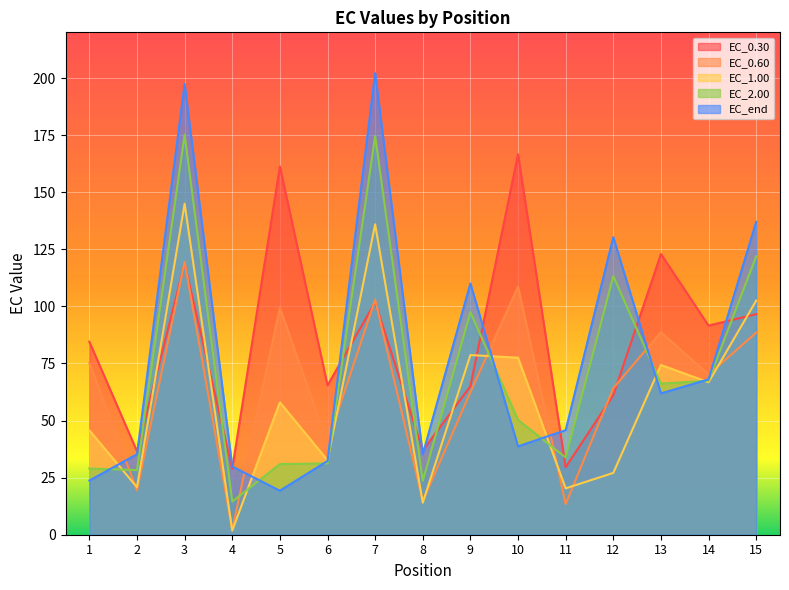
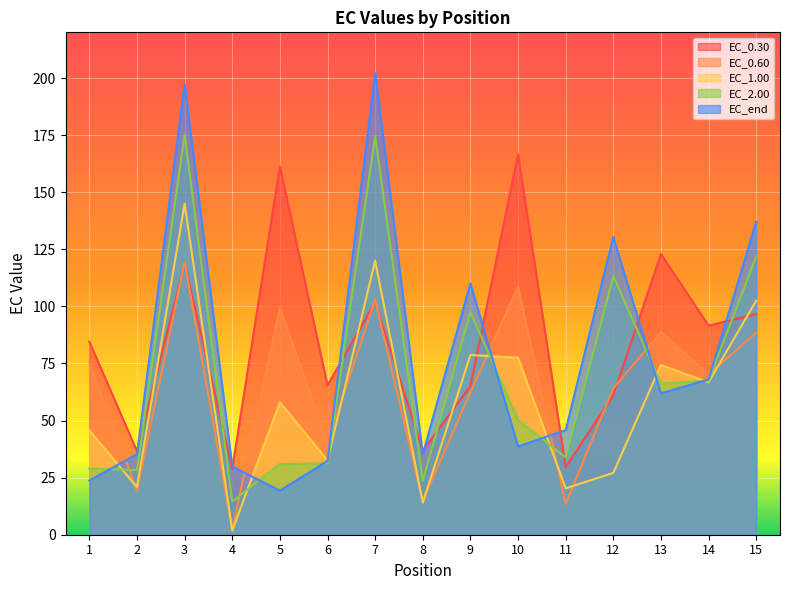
EC_1.00, 7: 136 -> 120
